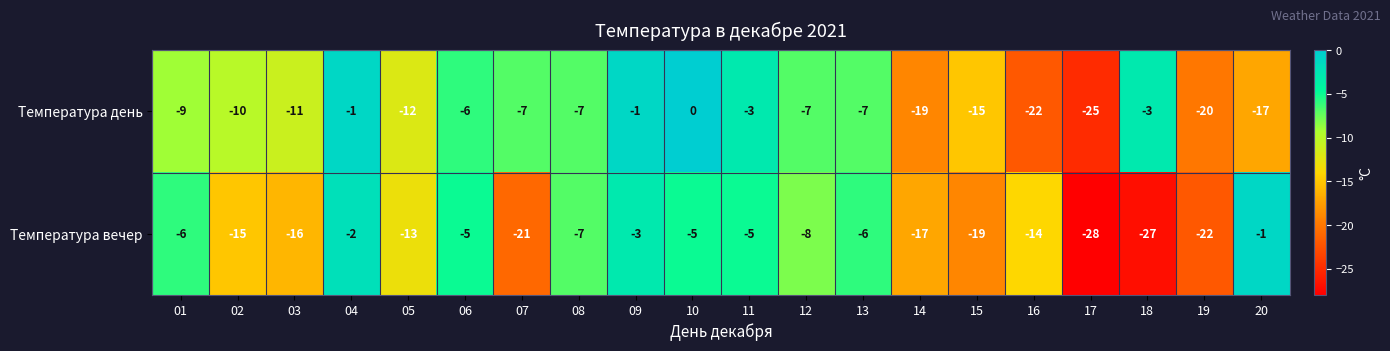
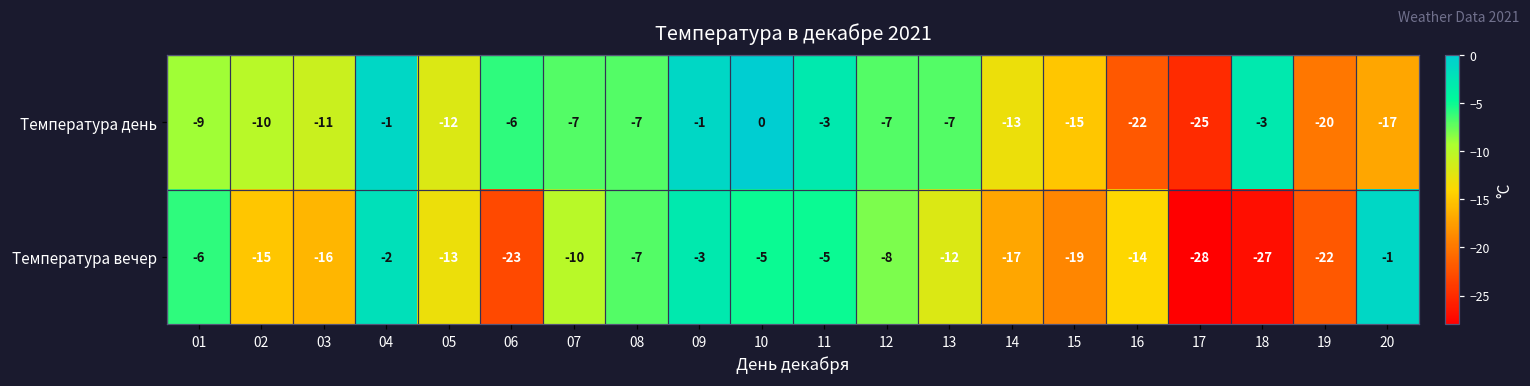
Температура день, 14: -19 -> -13
Температура вечер, 06: -5 -> -23
Температура вечер, 07: -21 -> -10
Температура вечер, 13: -6 -> -12
